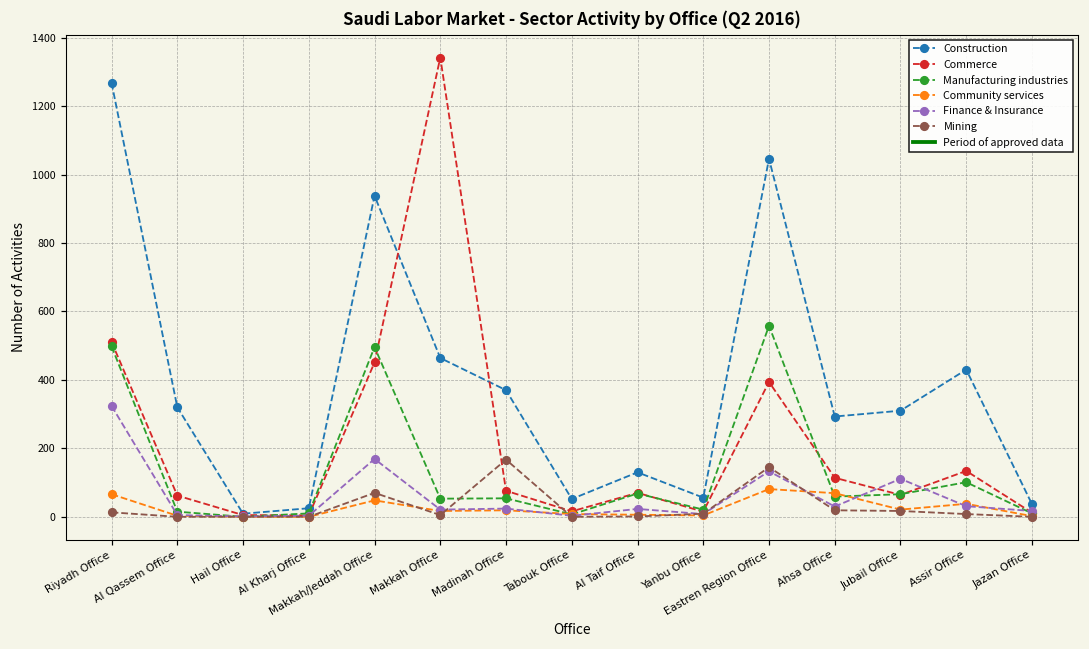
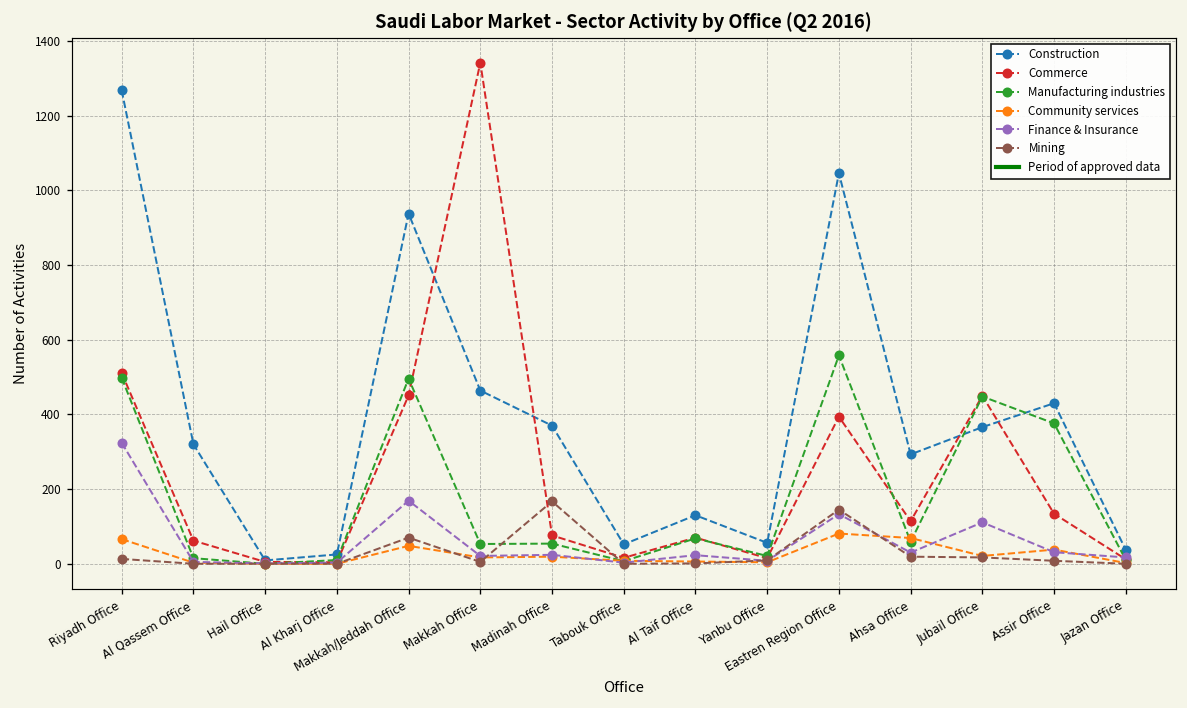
Construction, Jubail Office: 310 -> 370
Commerce, Jubail Office: 60 -> 450
Manufacturing industries, Jubail Office: 70 -> 450
Manufacturing industries, Assir Office: 100 -> 380
